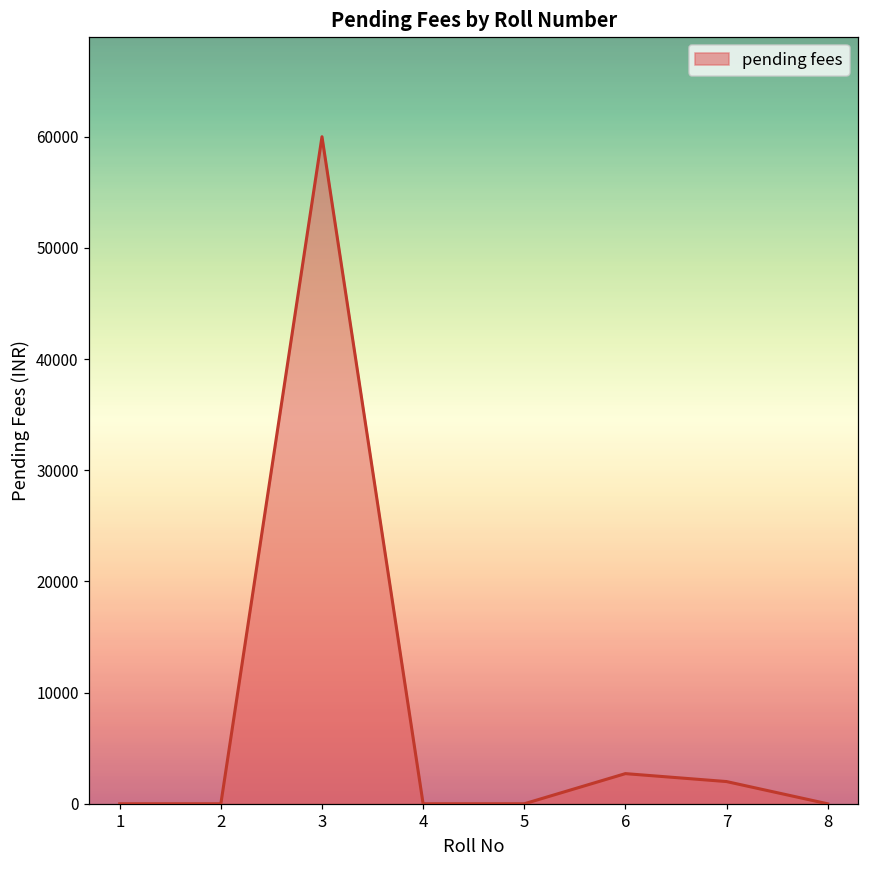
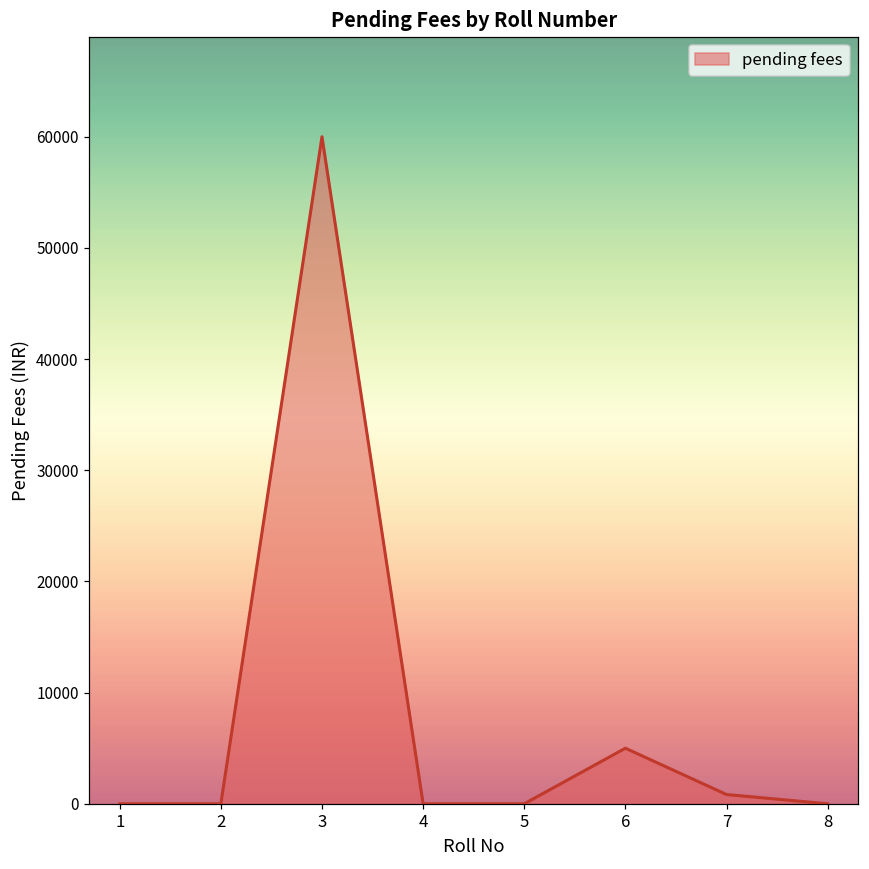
6: 2700 -> 5000
7: 2000 -> 800
